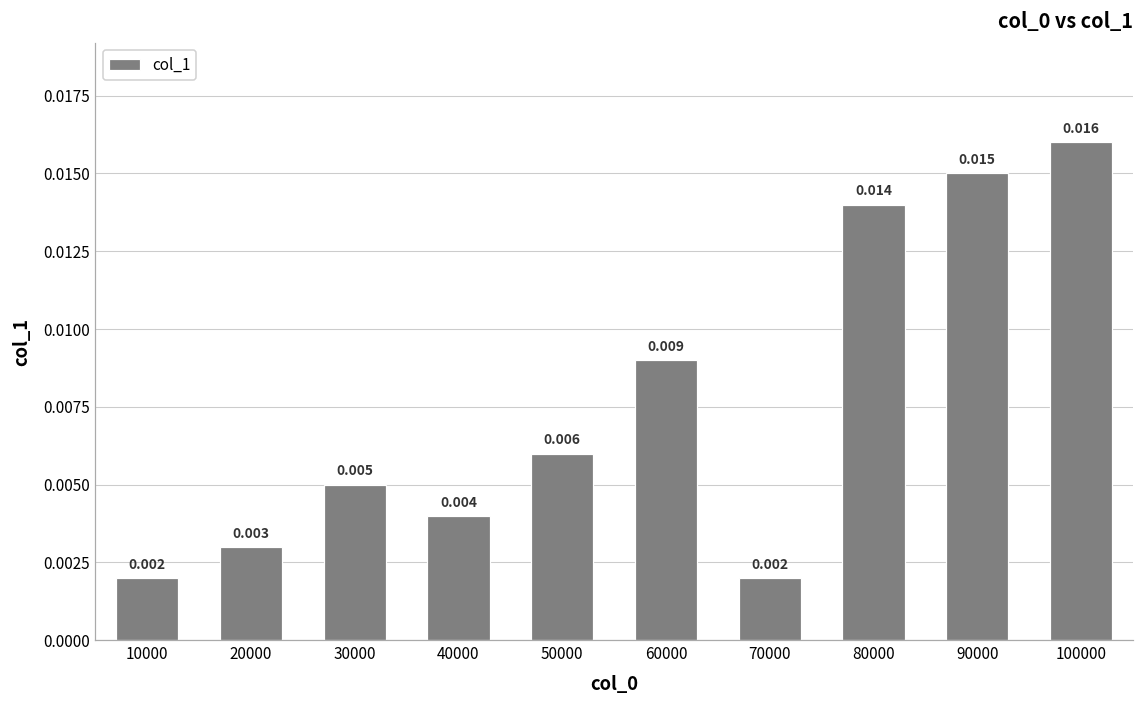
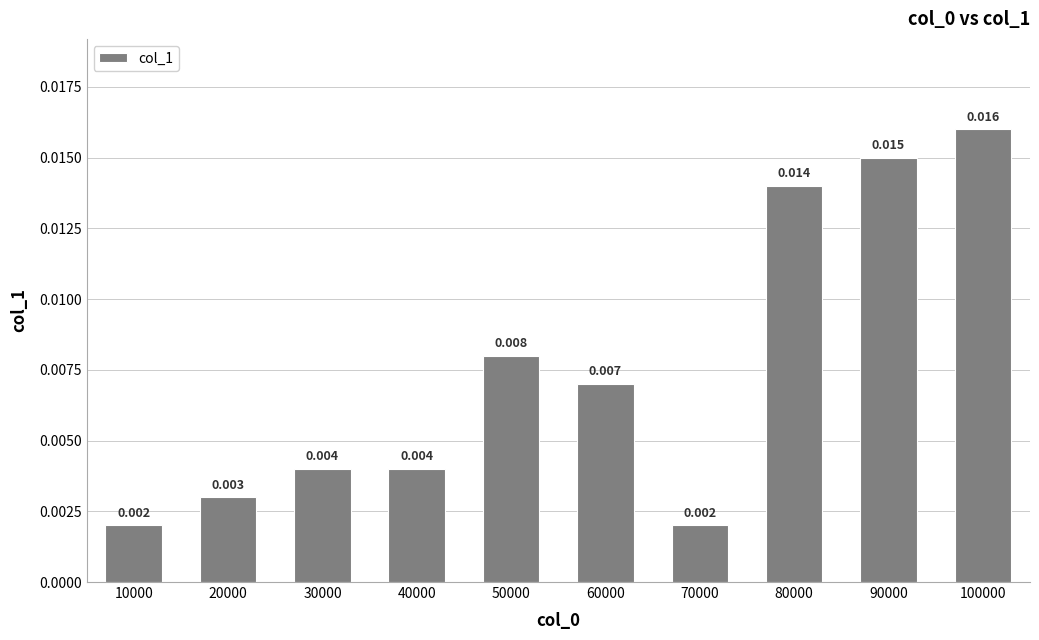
30000: 0.005 -> 0.004
50000: 0.006 -> 0.008
60000: 0.009 -> 0.007
